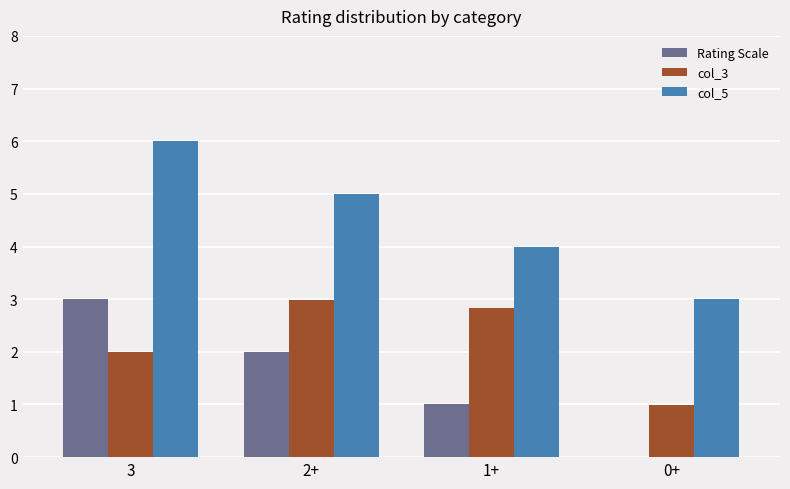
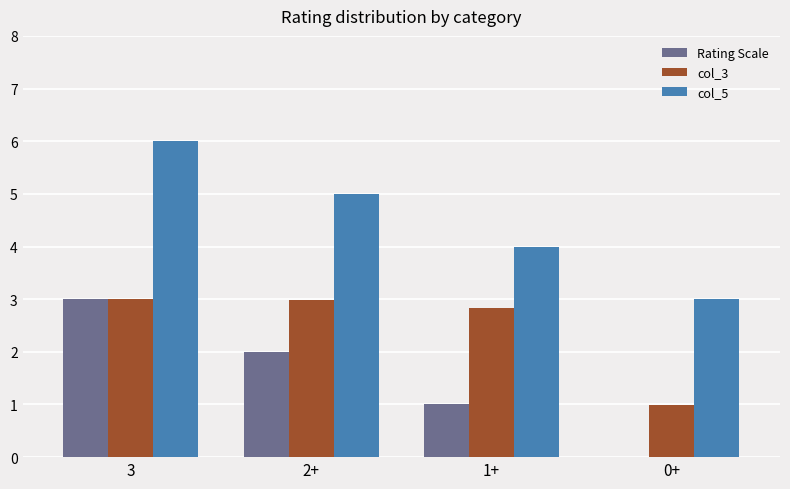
col_3, 3: 2 -> 3
